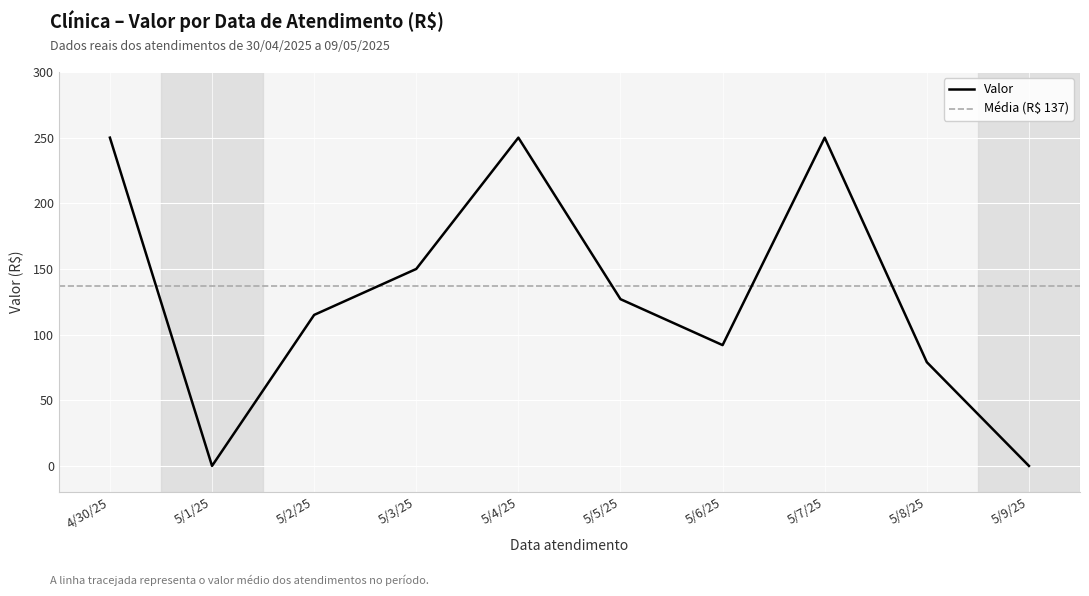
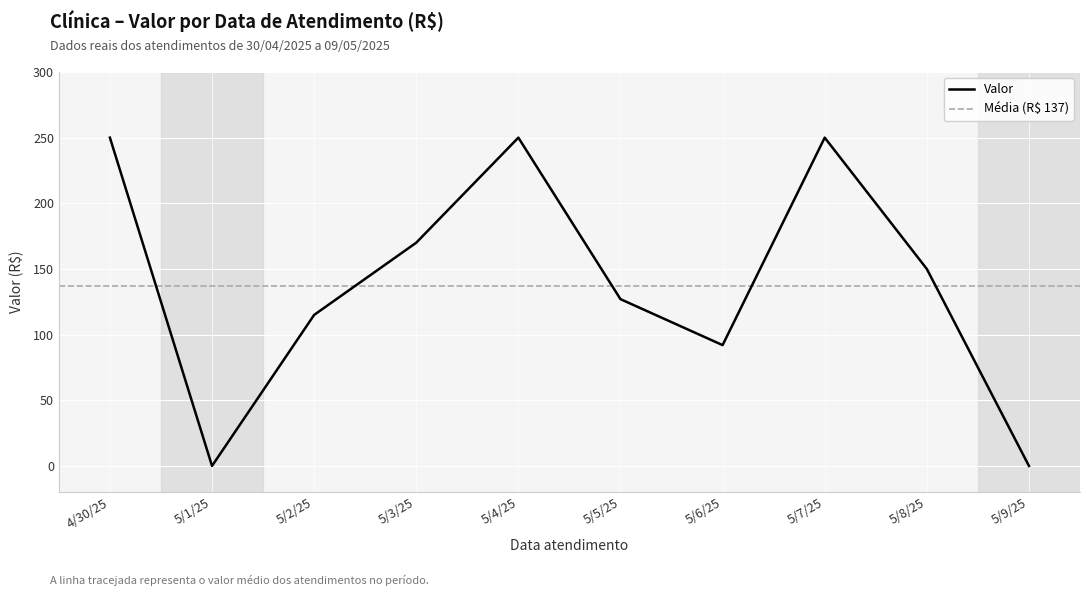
5/3/25: 150 -> 170
5/8/25: 79 -> 150
